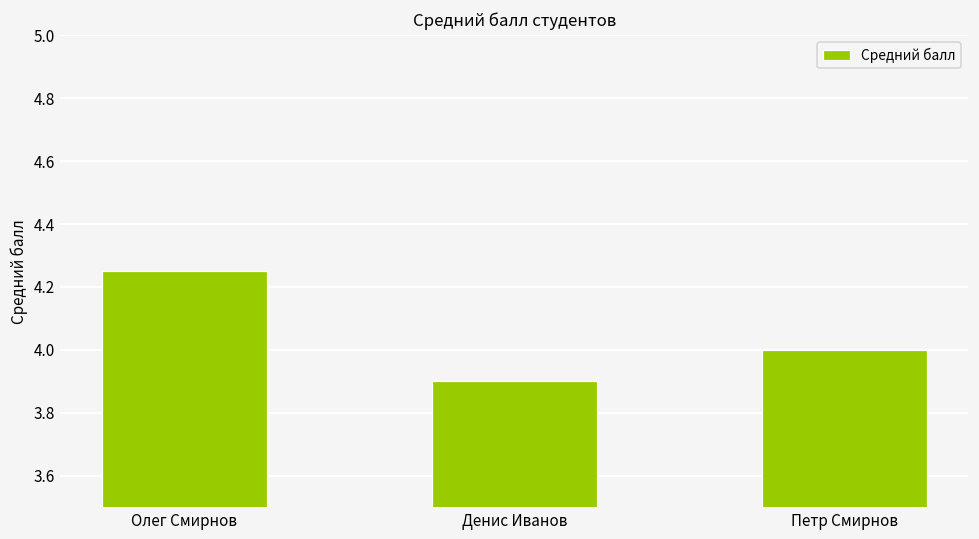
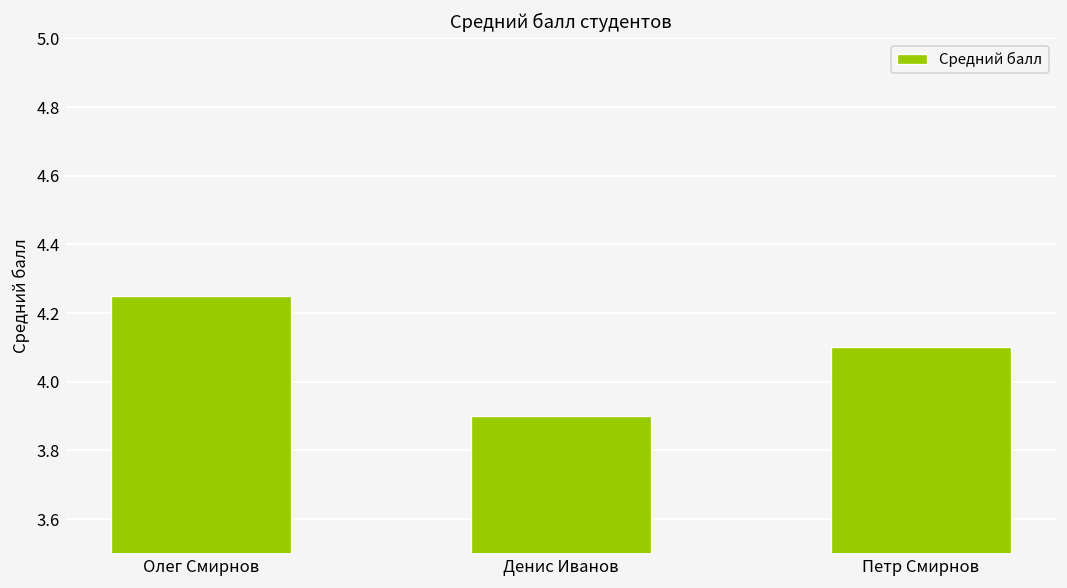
Петр Смирнов: 4.0 -> 4.1
